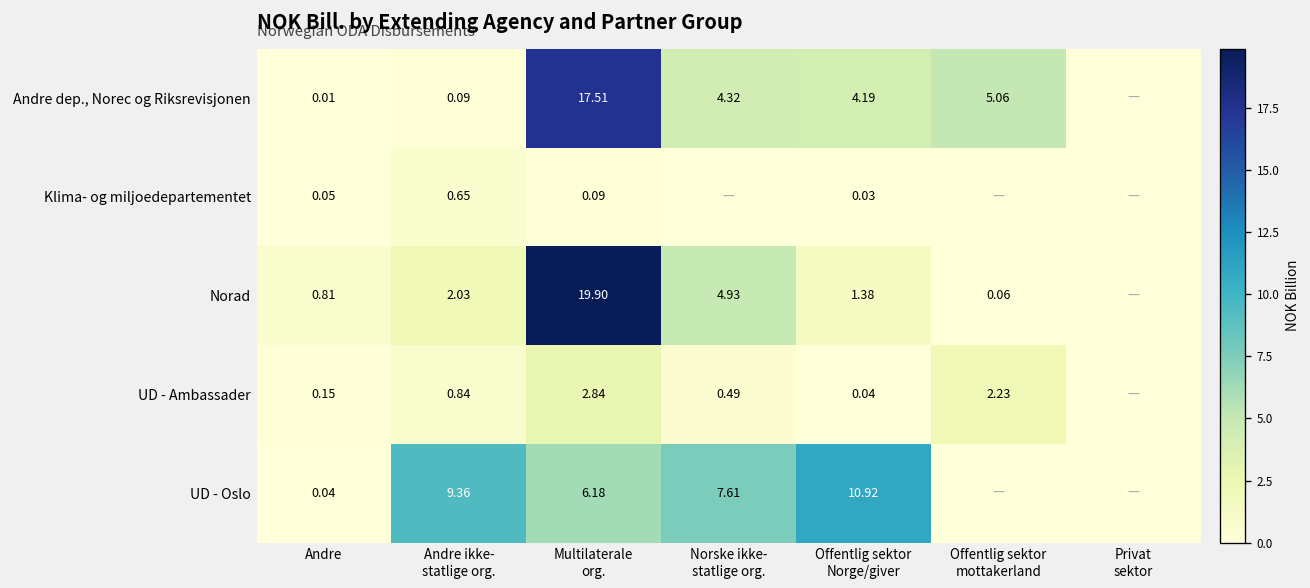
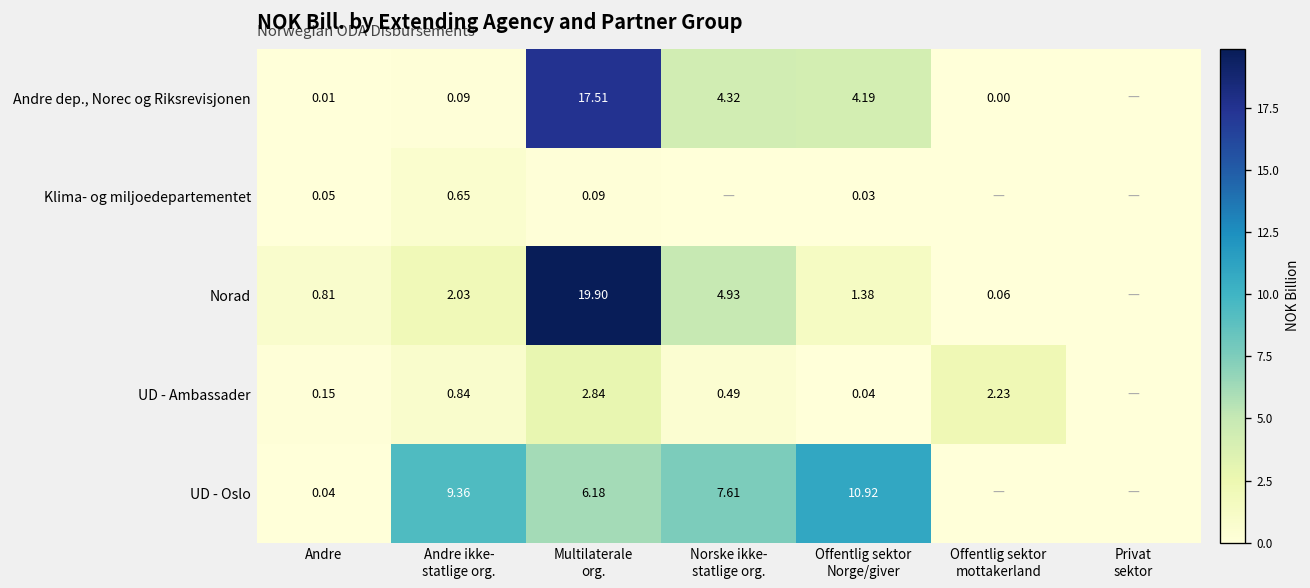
Andre dep., Norec og Riksrevisjonen, Offentlig sektor mottakerland: 5.06 -> 0.00
